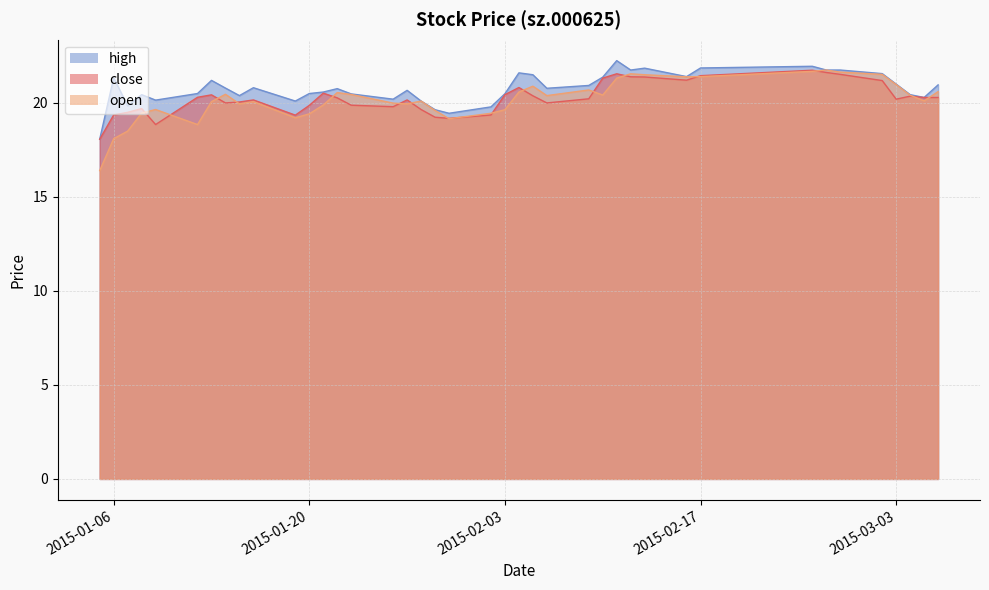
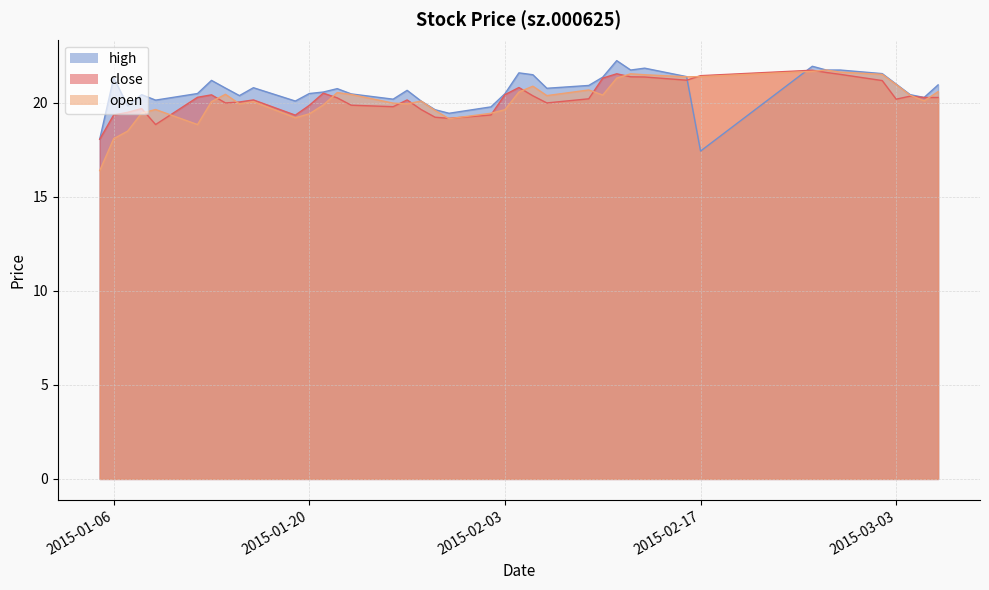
high, 2015-02-17: 21.9 -> 17.4
